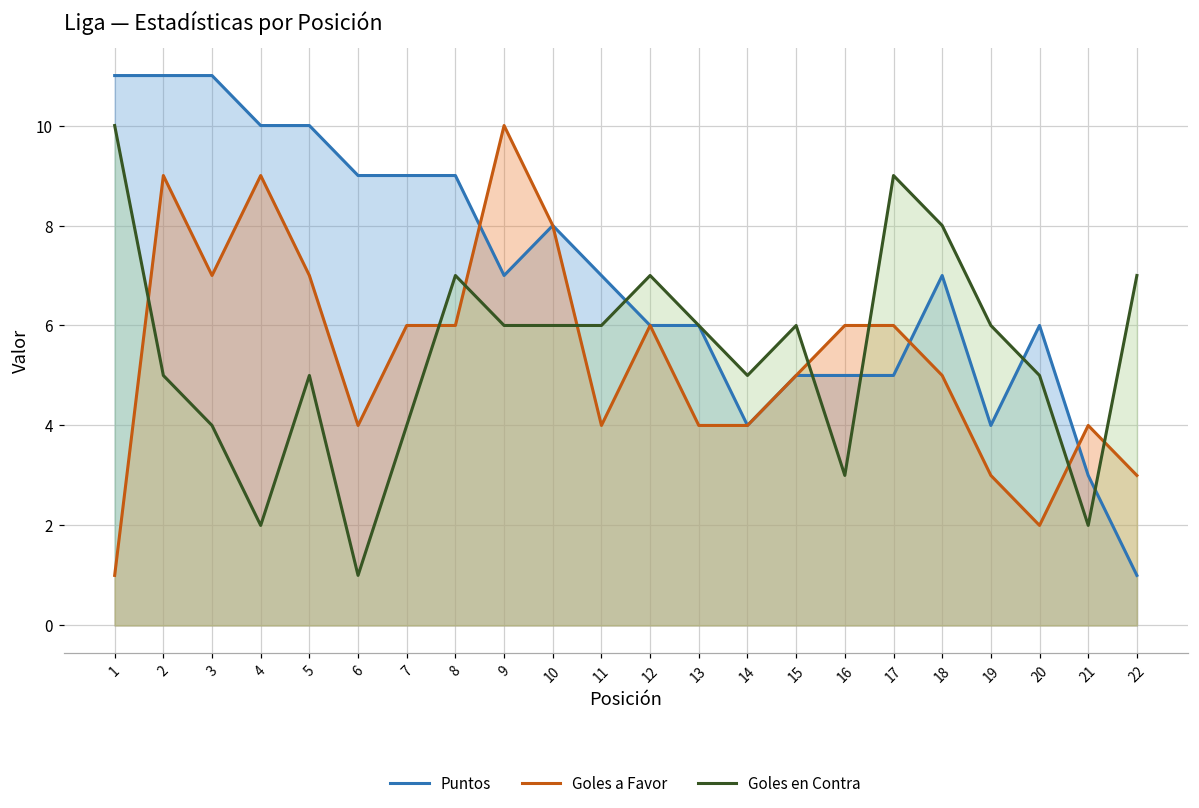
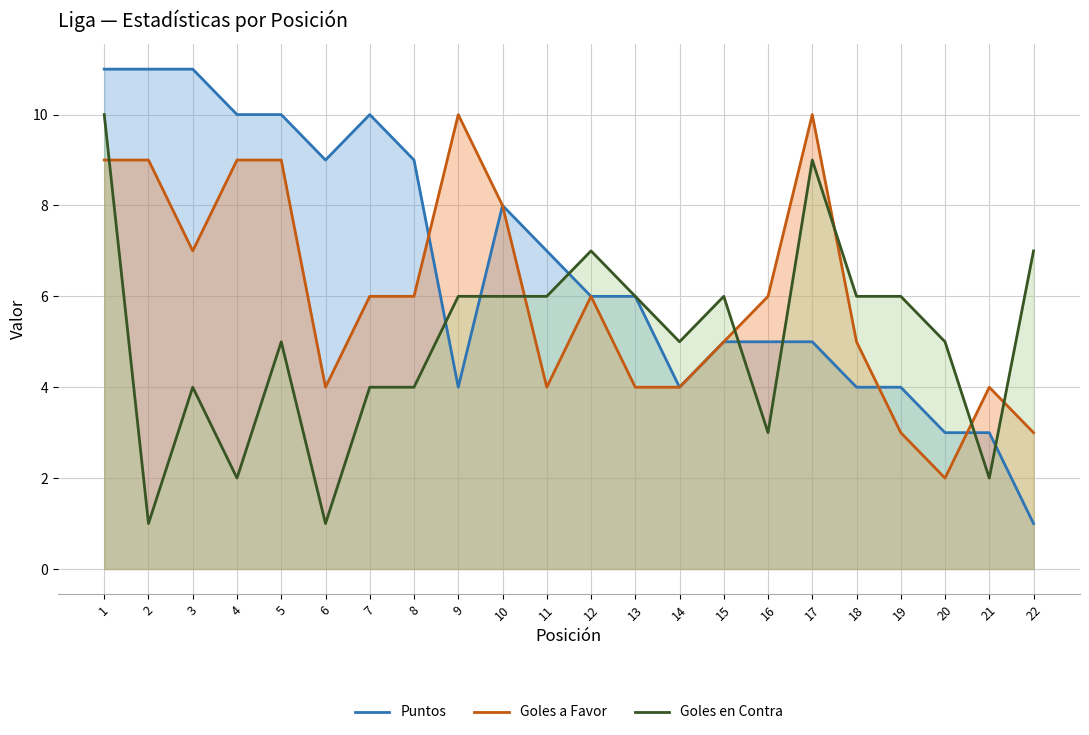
Goles a Favor, 1: 1 -> 9
Goles en Contra, 2: 5 -> 1
Goles a Favor, 5: 7 -> 9
Puntos, 7: 9 -> 10
Goles en Contra, 8: 7 -> 4
Puntos, 9: 7 -> 4
Goles a Favor, 17: 6 -> 10
Puntos, 18: 7 -> 4
Goles en Contra, 18: 8 -> 6
Puntos, 20: 6 -> 3
